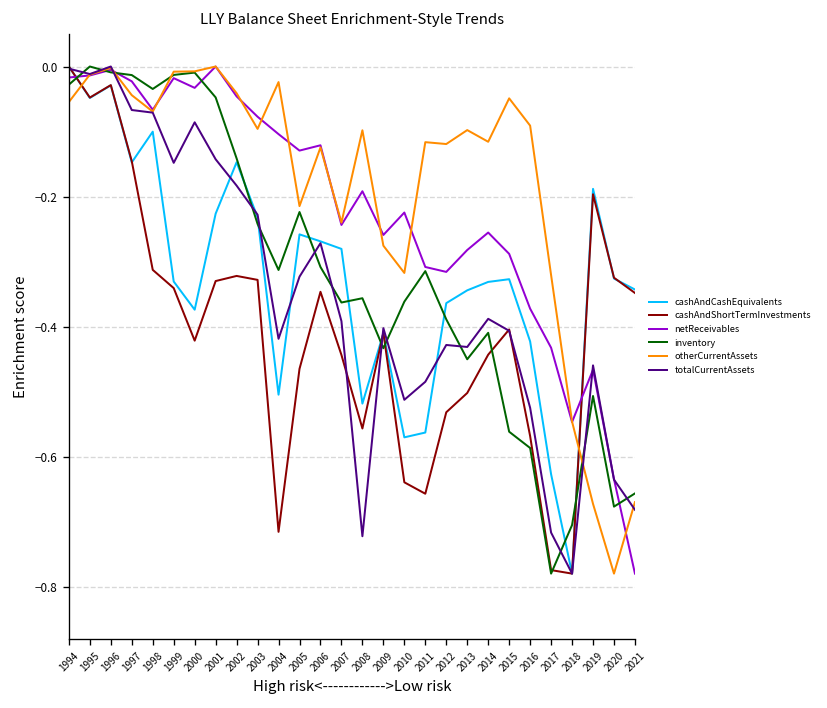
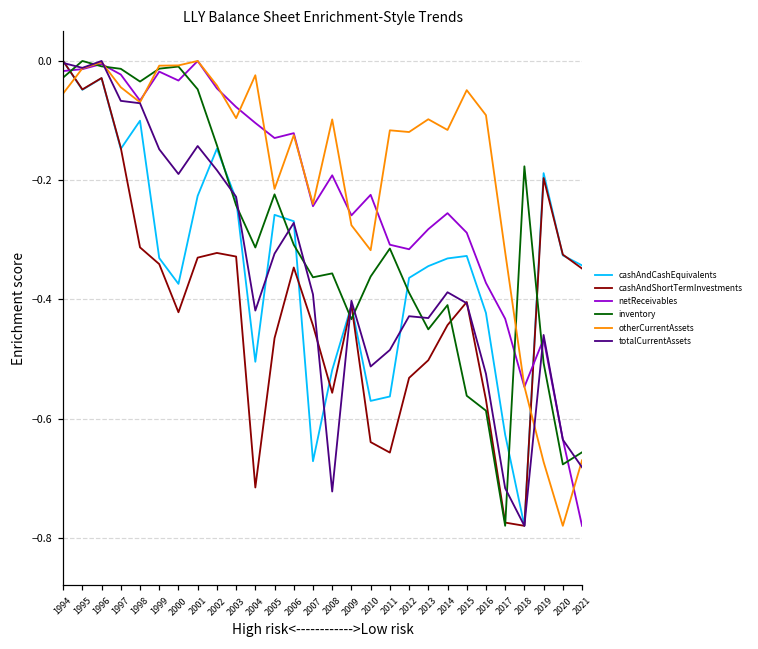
totalCurrentAssets, 2000: -0.09 -> -0.19
cashAndCashEquivalents, 2007: -0.28 -> -0.67
inventory, 2018: -0.71 -> -0.18
